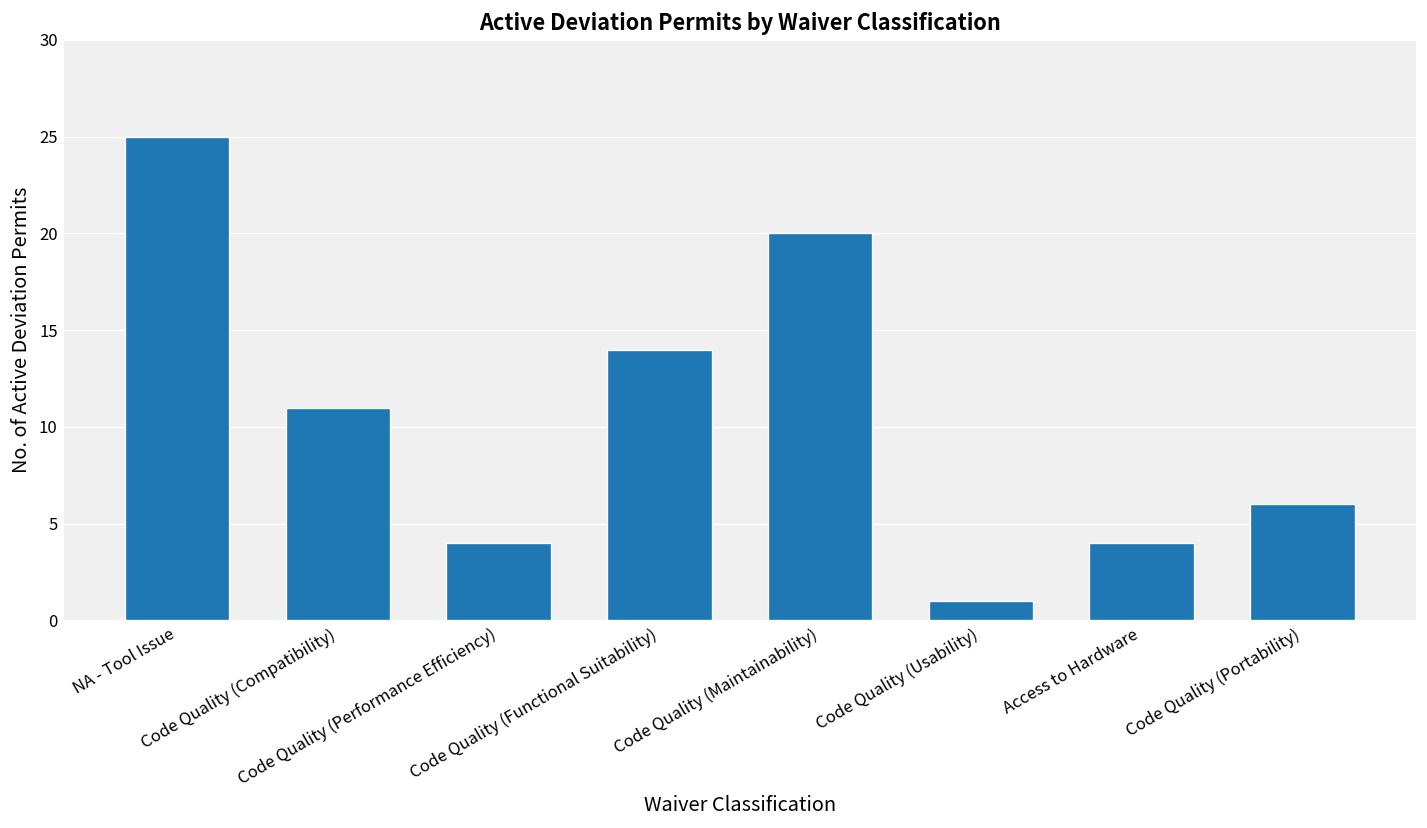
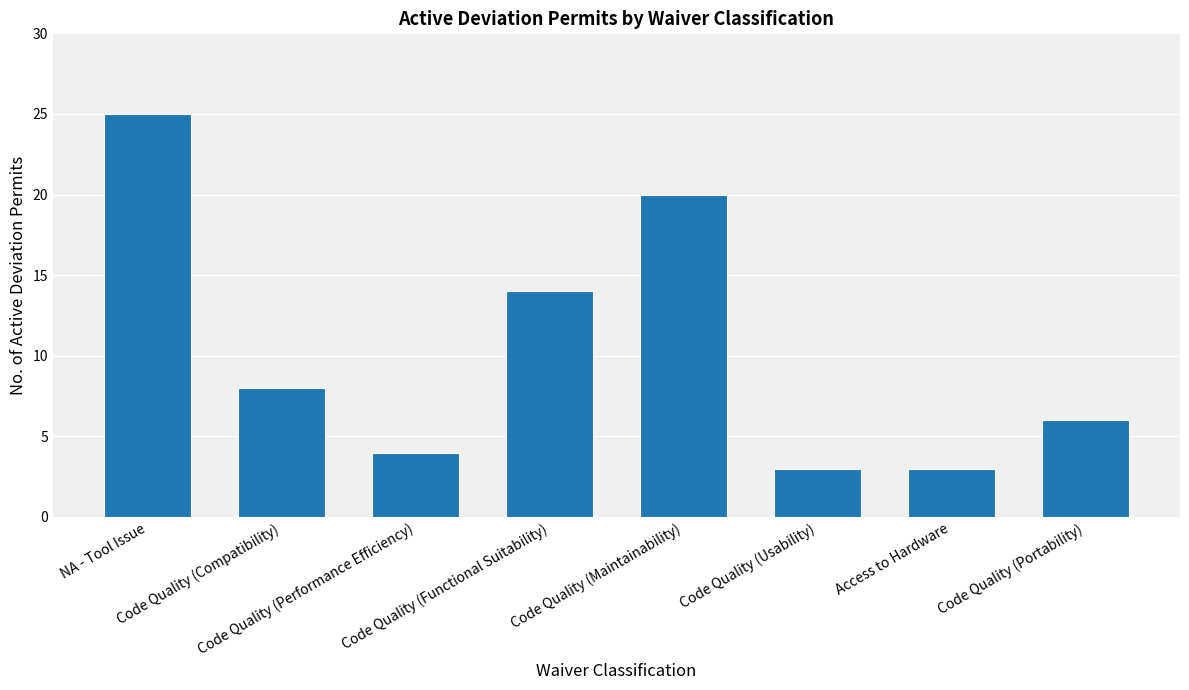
Code Quality (Compatibility): 11 -> 8
Code Quality (Usability): 1 -> 3
Access to Hardware: 4 -> 3
